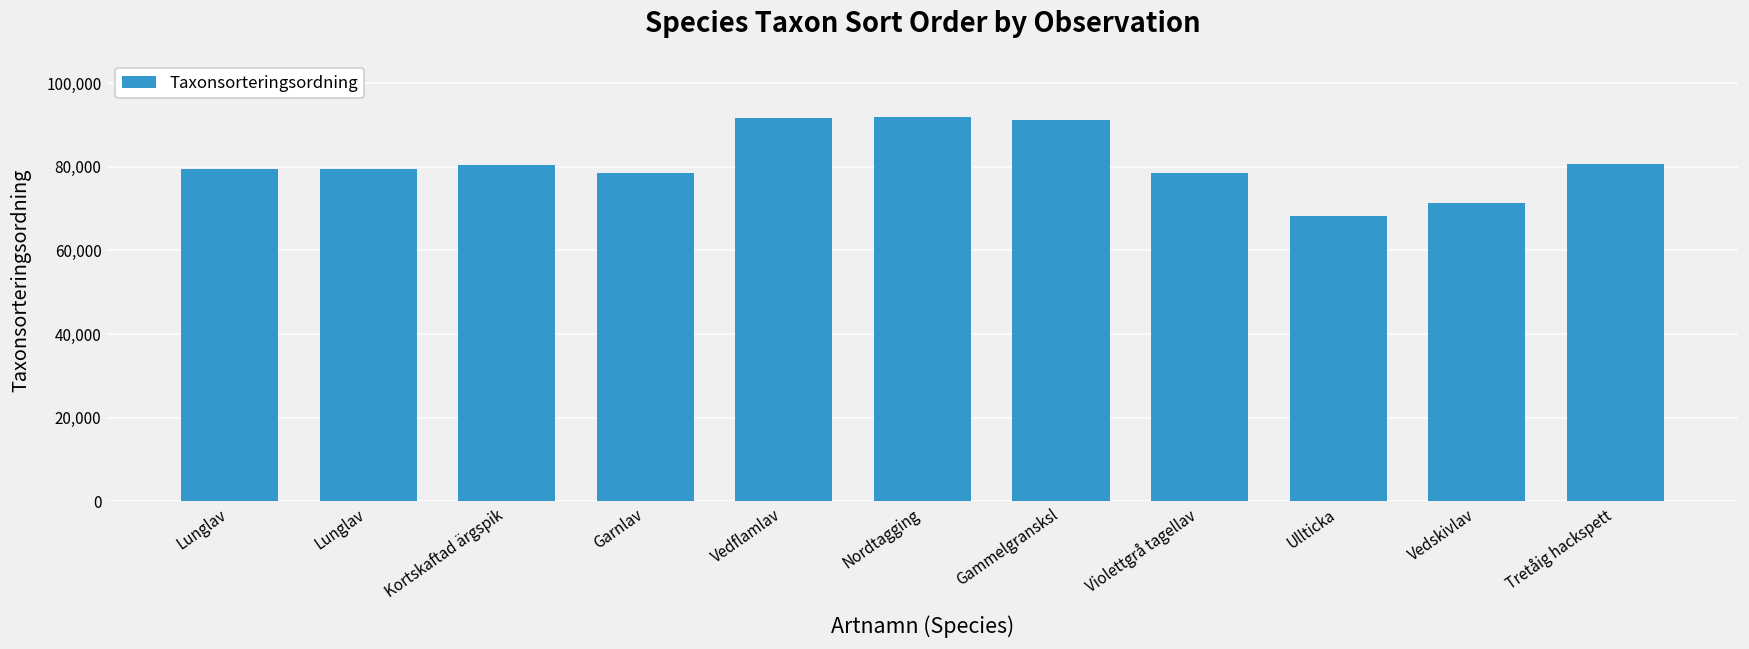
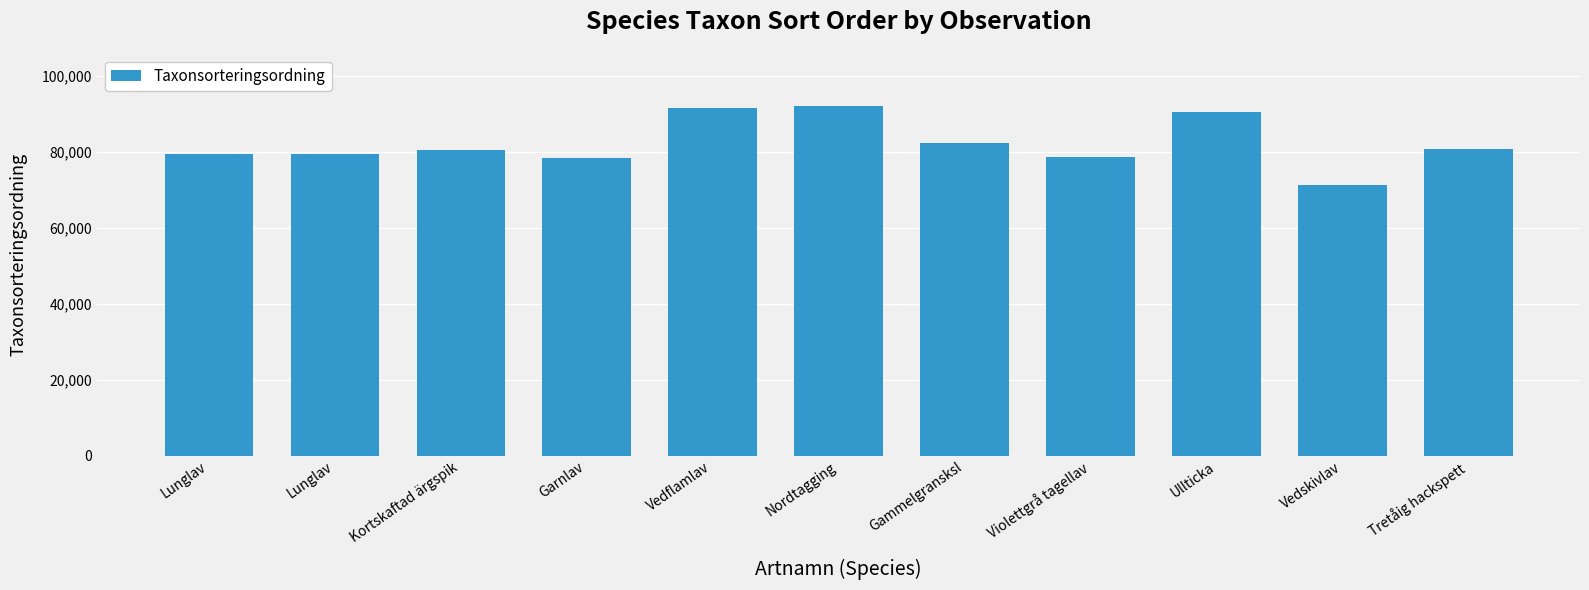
Gammelgransksl: 91,000 -> 82,000
Ullticka: 68,000 -> 90,000
